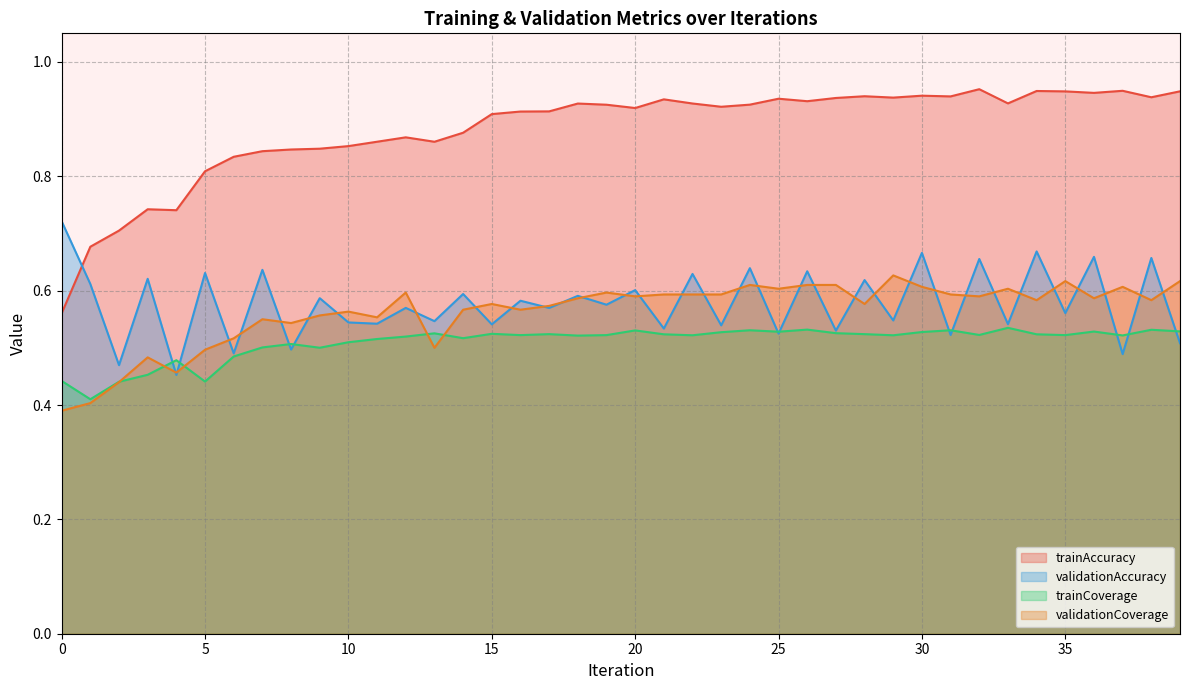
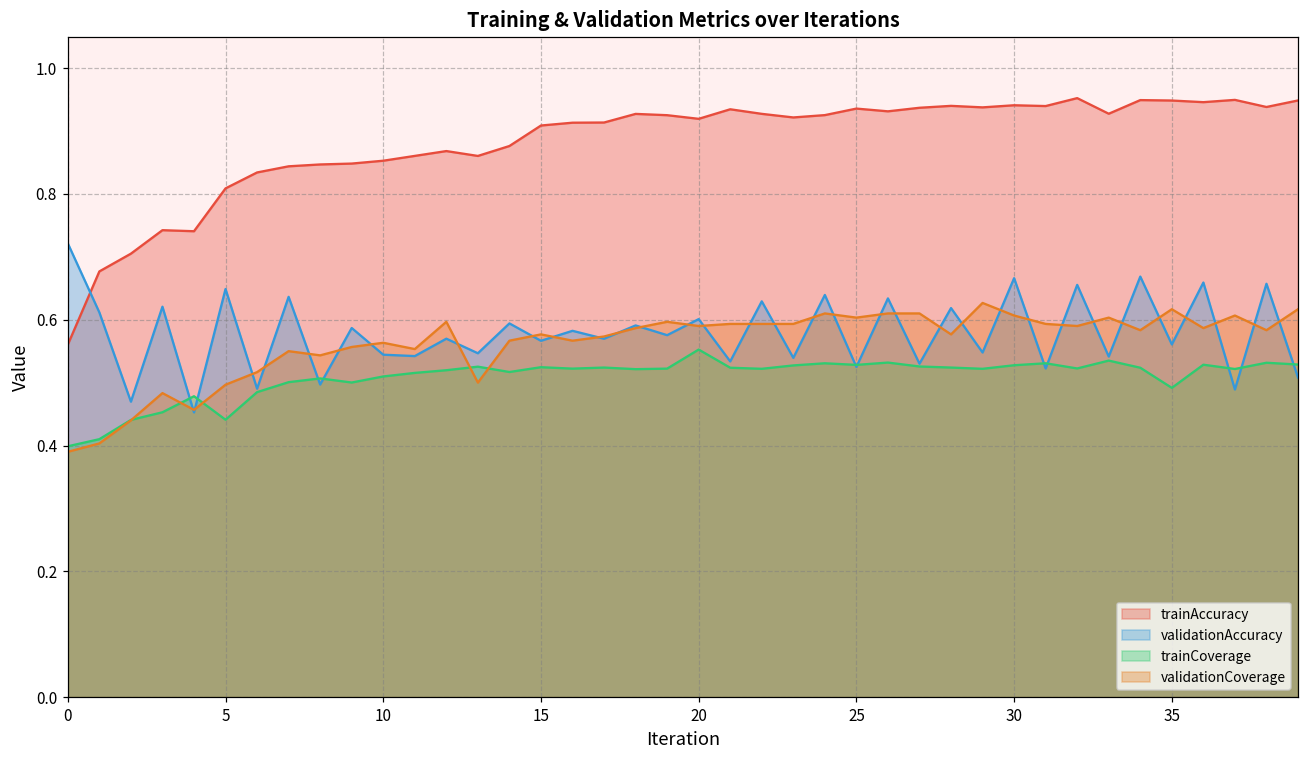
trainCoverage, 0: 0.44 -> 0.40
validationAccuracy, 5: 0.63 -> 0.65
validationAccuracy, 15: 0.54 -> 0.57
trainCoverage, 20: 0.53 -> 0.55
trainCoverage, 35: 0.52 -> 0.49
